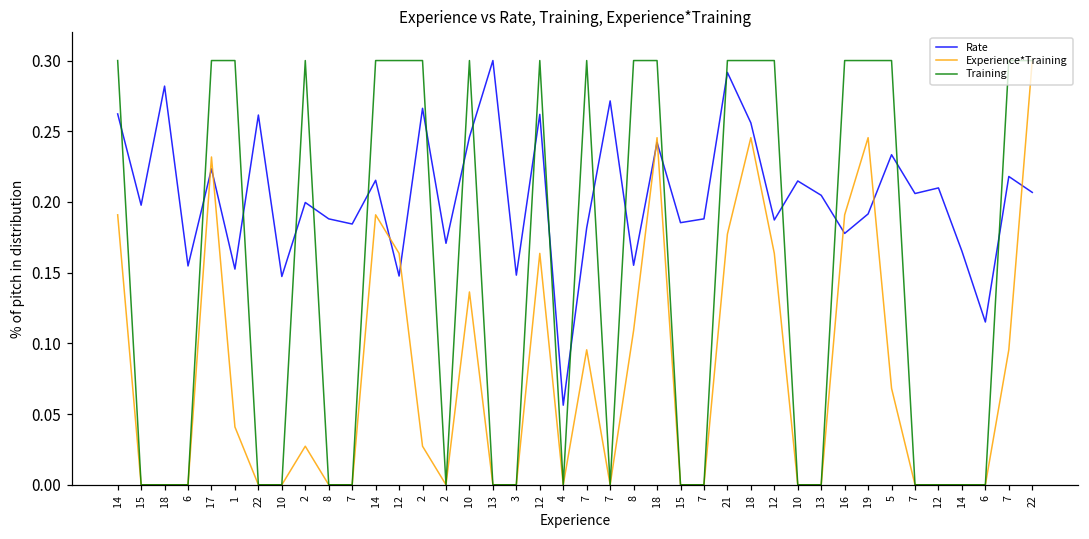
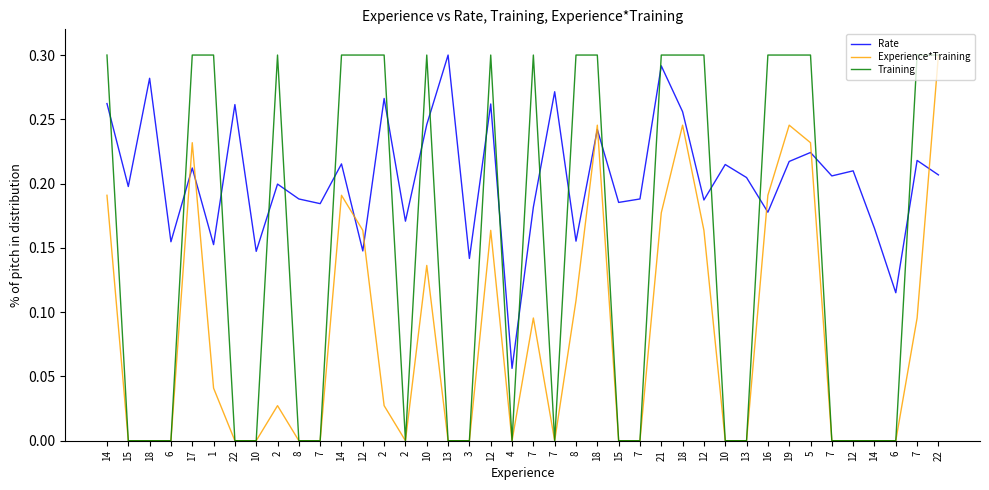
Rate, 17: 0.223 -> 0.212
Rate, 3: 0.148 -> 0.142
Rate, 19: 0.192 -> 0.217
Rate, 5: 0.233 -> 0.224
Experience*Training, 5: 0.068 -> 0.232
